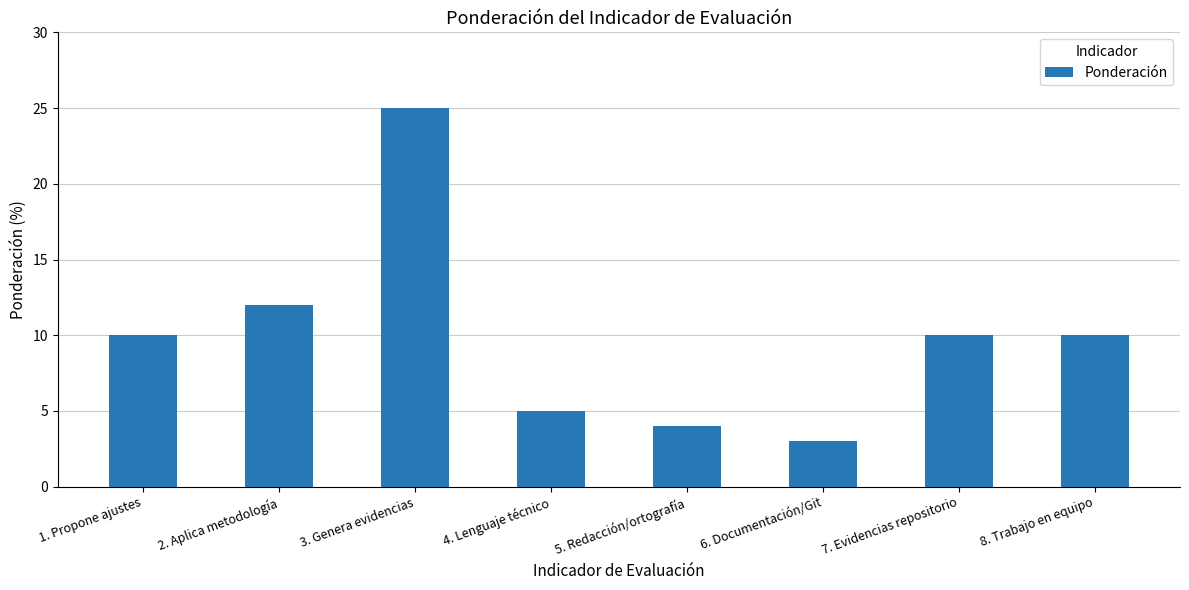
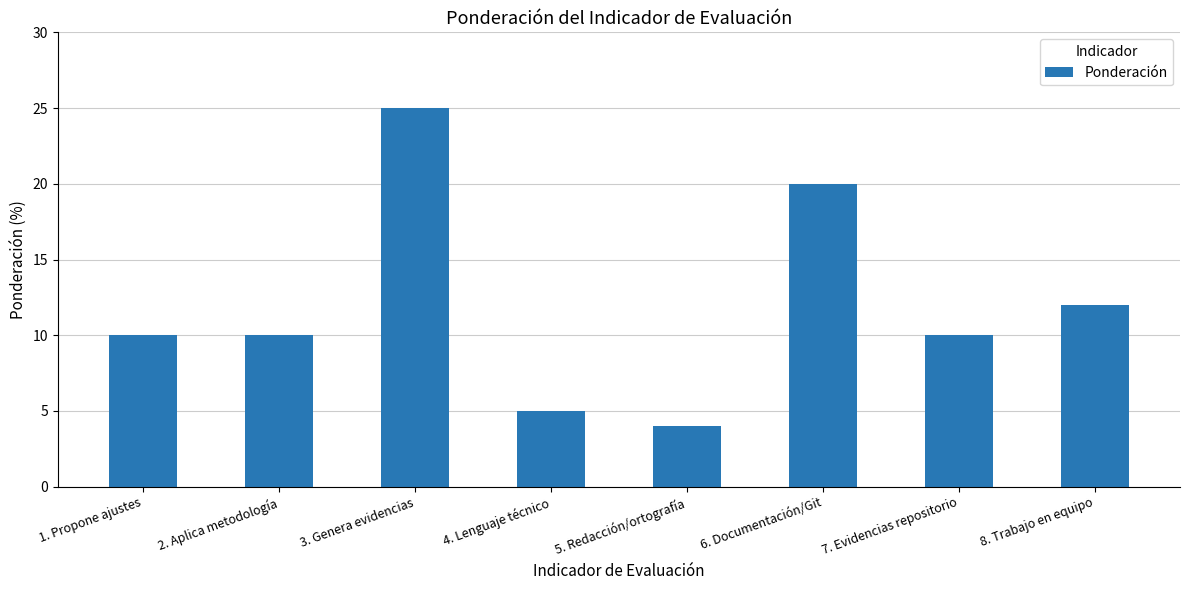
2. Aplica metodología: 12 -> 10
6. Documentación/Git: 3 -> 20
8. Trabajo en equipo: 10 -> 12
